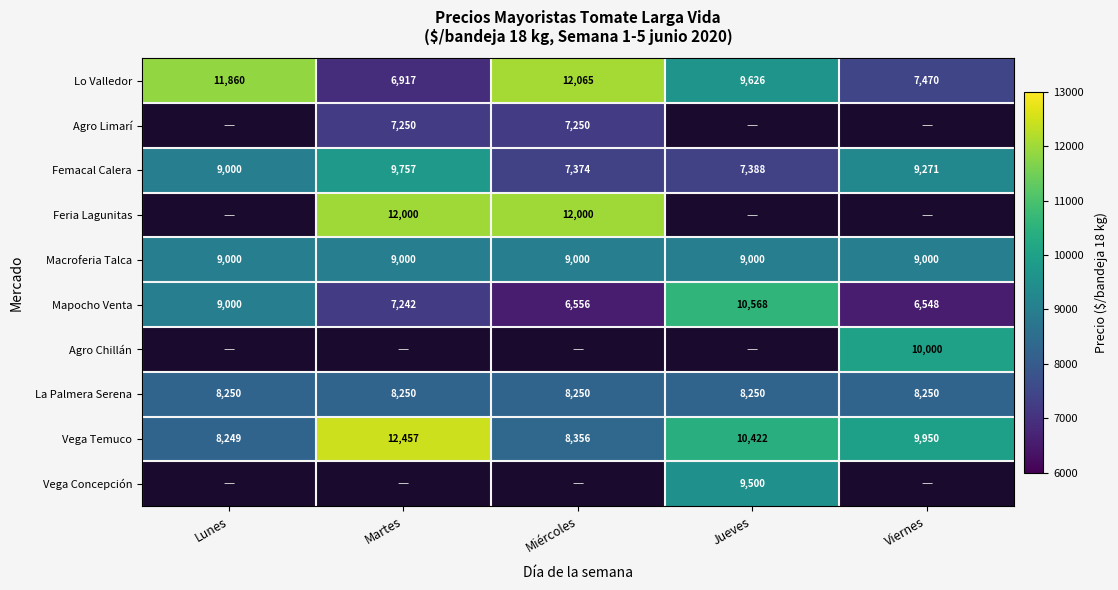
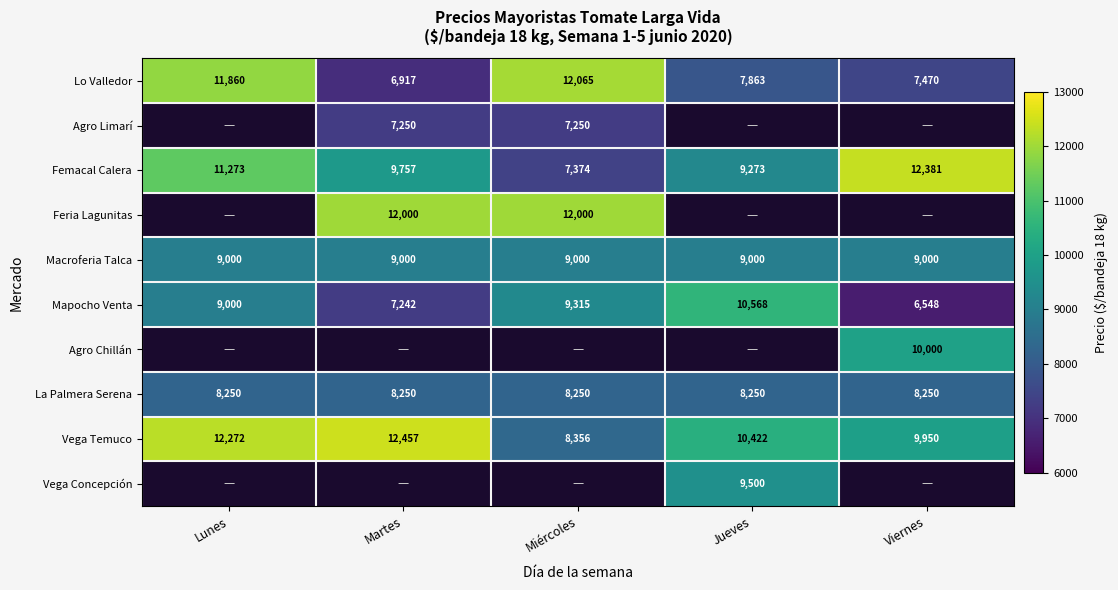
Lo Valledor, Jueves: 9,626 -> 7,863
Femacal Calera, Lunes: 9,000 -> 11,273
Femacal Calera, Jueves: 7,388 -> 9,273
Femacal Calera, Viernes: 9,271 -> 12,381
Mapocho Venta, Miércoles: 6,556 -> 9,315
Vega Temuco, Lunes: 8,249 -> 12,272
